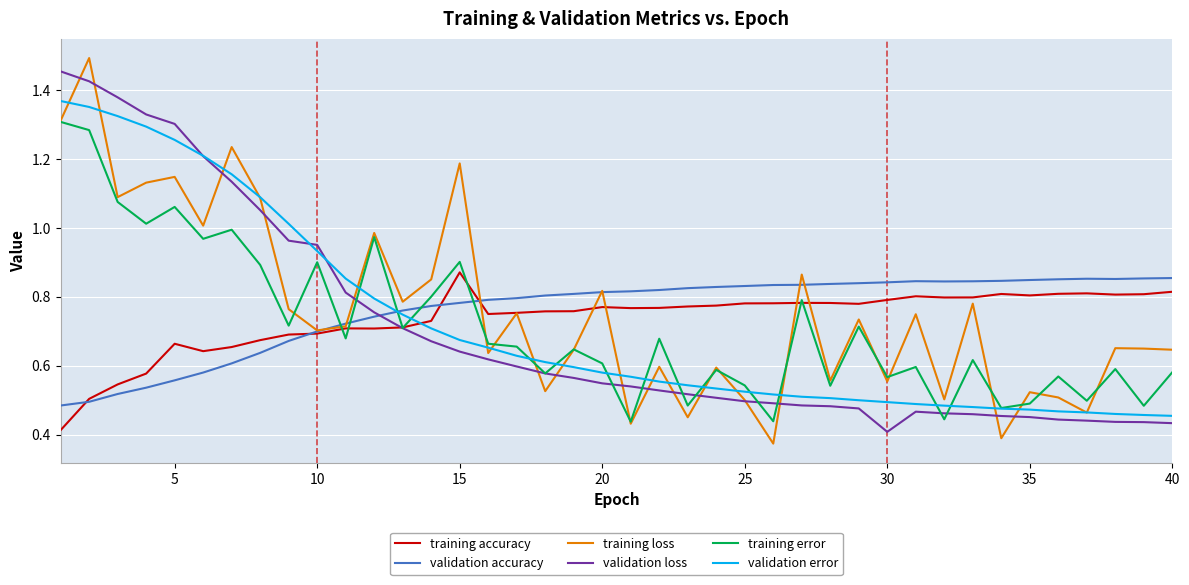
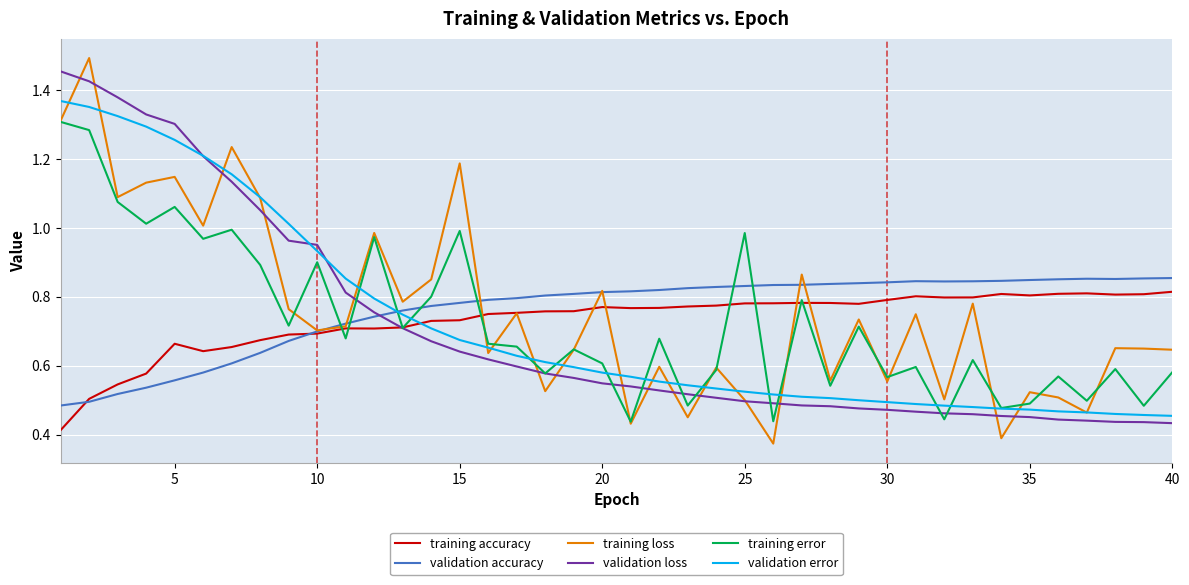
training accuracy, 15: 0.87 -> 0.73
training error, 15: 0.90 -> 0.99
training error, 25: 0.54 -> 0.99
validation loss, 30: 0.41 -> 0.47
